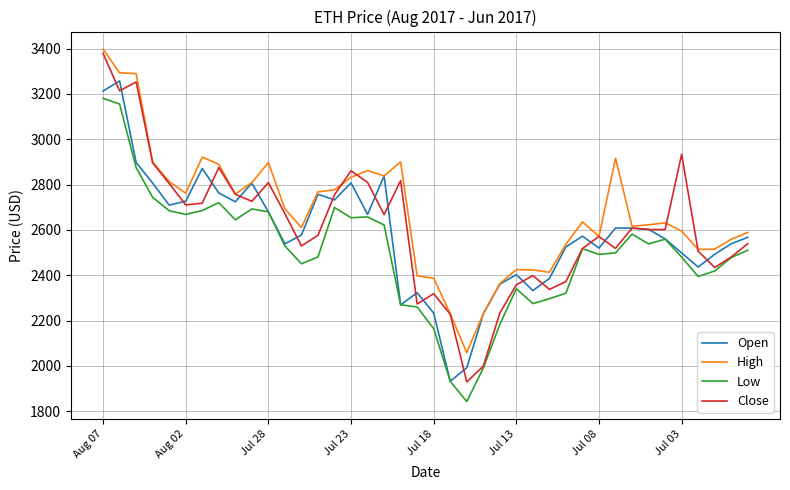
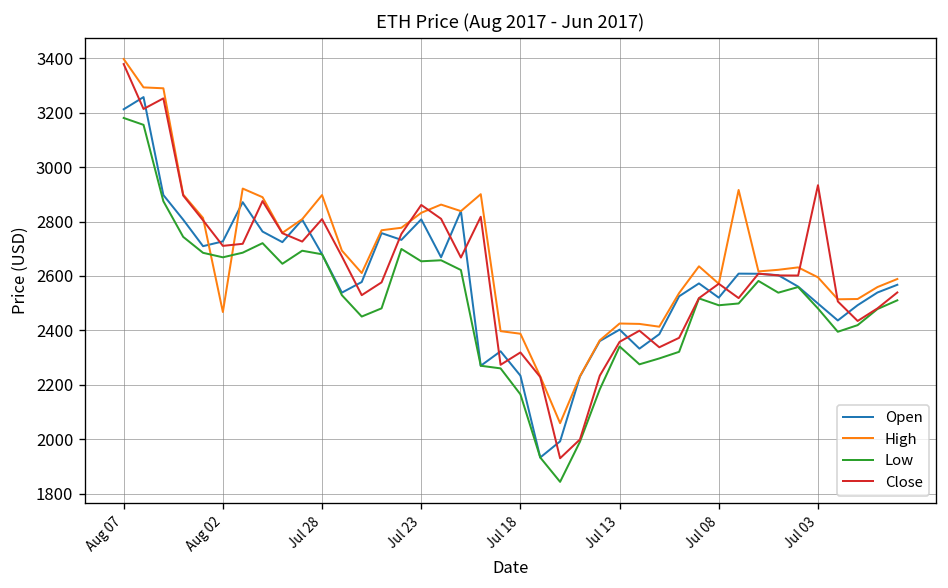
High, Aug 02: 2760 -> 2470
